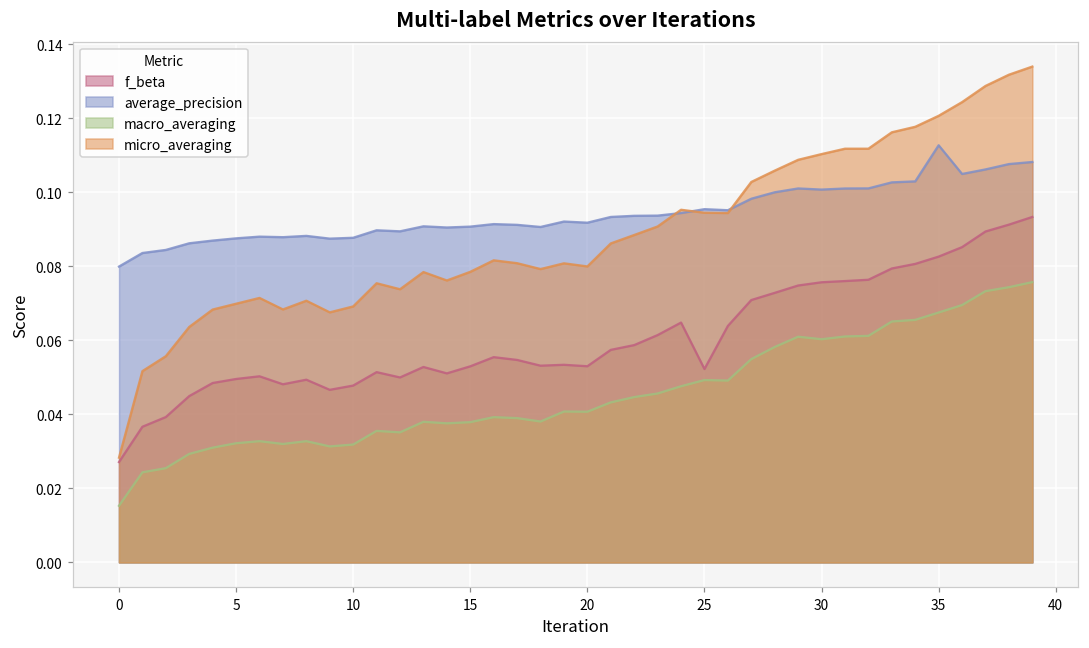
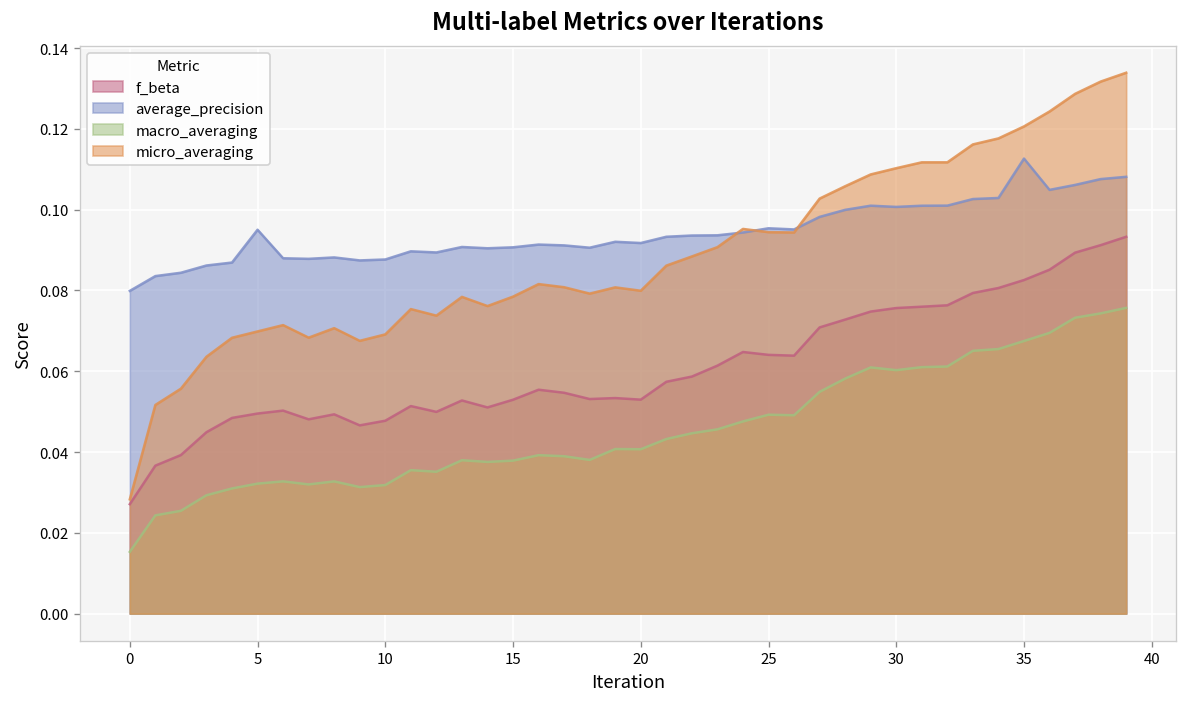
average_precision, 5: 0.088 -> 0.095
f_beta, 25: 0.052 -> 0.064
